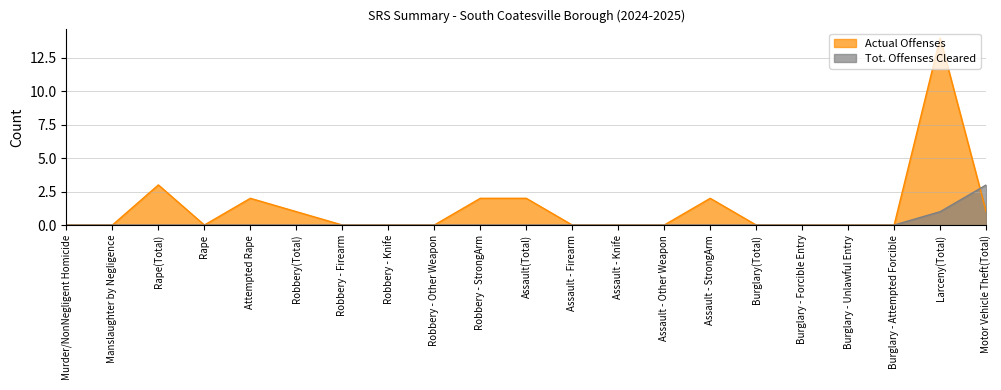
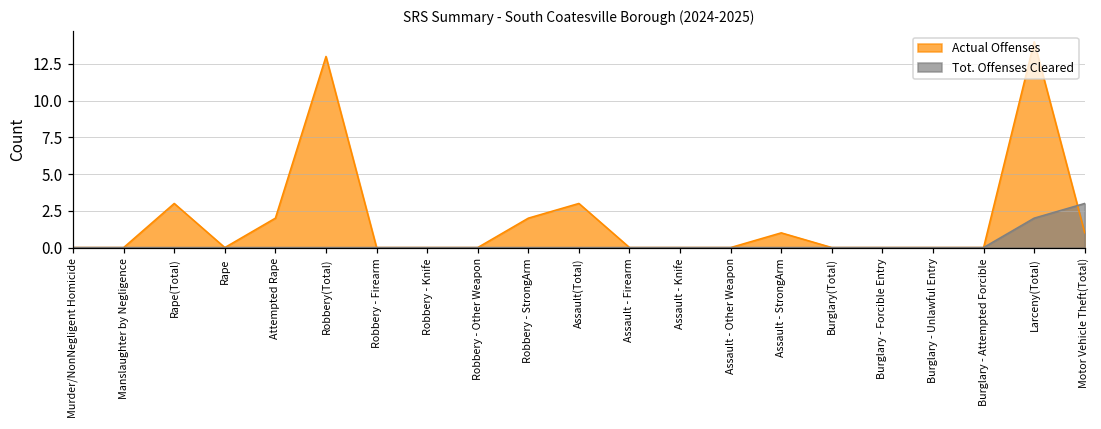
Actual Offenses, Robbery(Total): 1 -> 13
Actual Offenses, Assault(Total): 2 -> 3
Actual Offenses, Assault - StrongArm: 2 -> 1
Tot. Offenses Cleared, Larceny(Total): 1 -> 2
